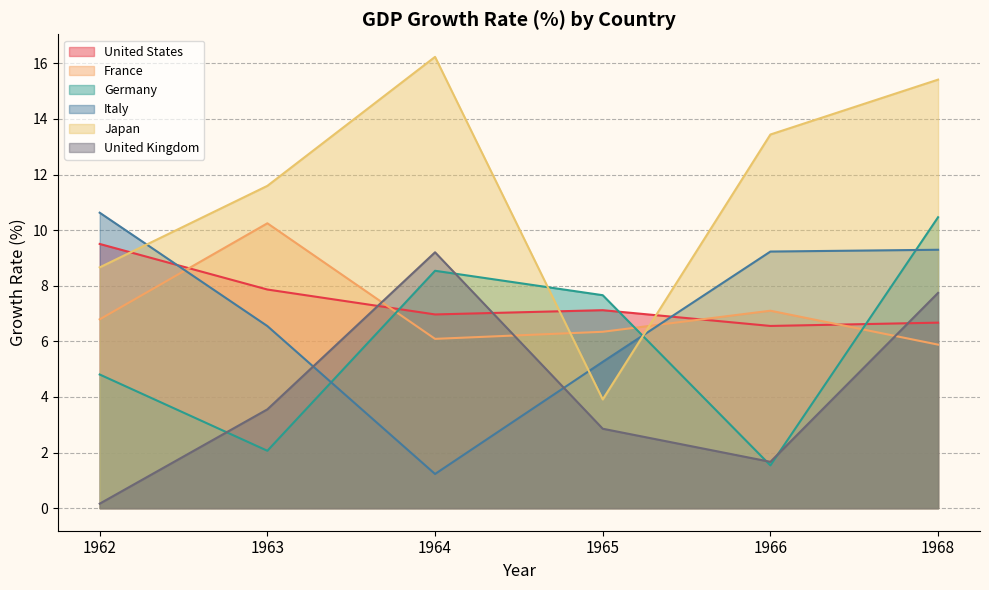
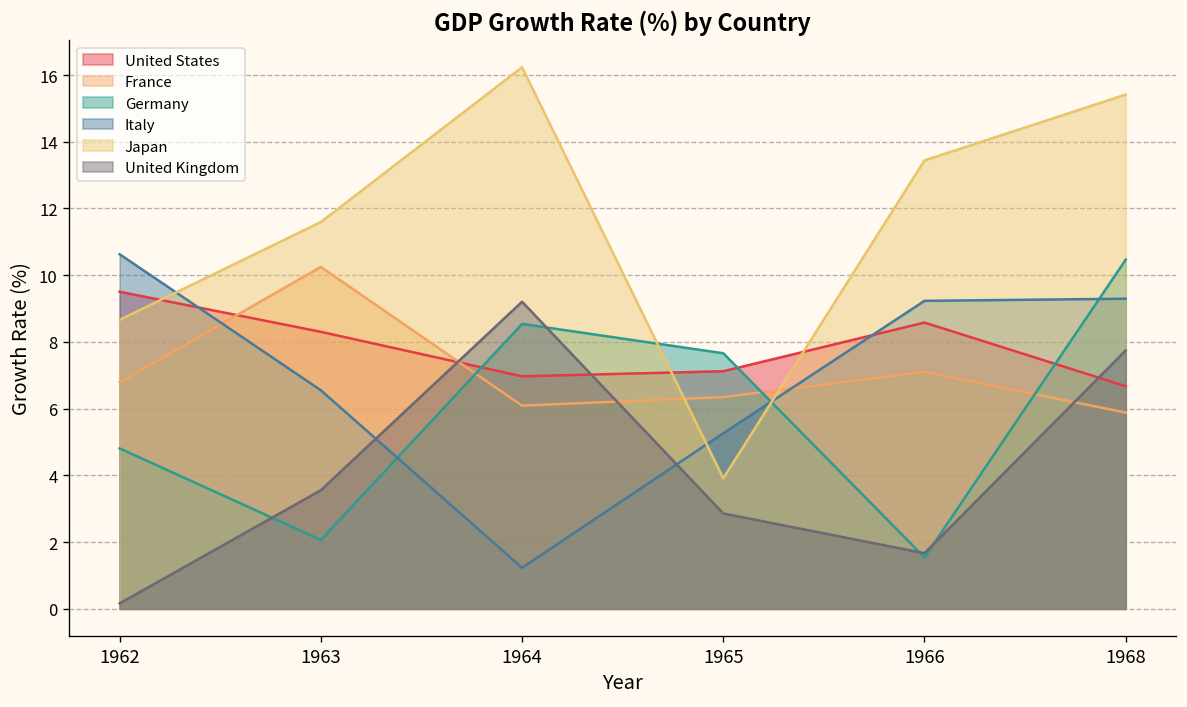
United States, 1963: 7.9 -> 8.3
United States, 1966: 6.6 -> 8.6
